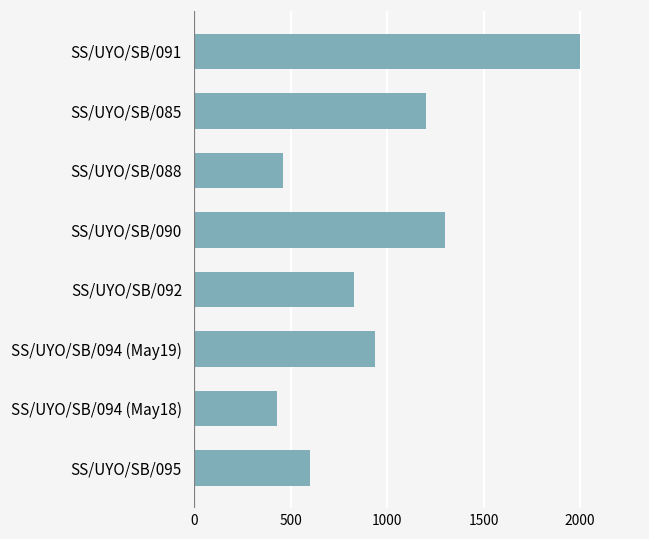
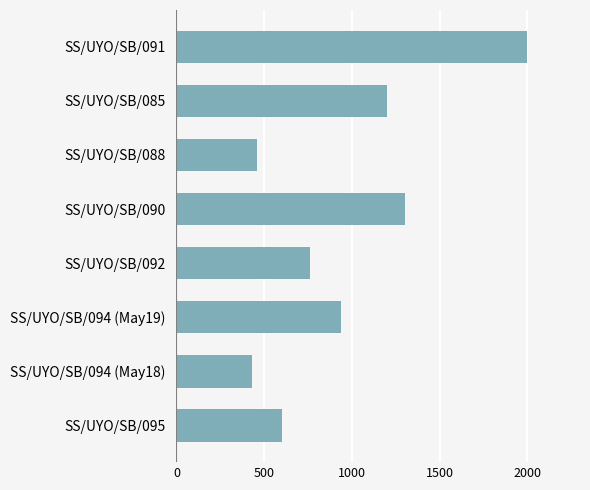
SS/UYO/SB/092: 830 -> 760
